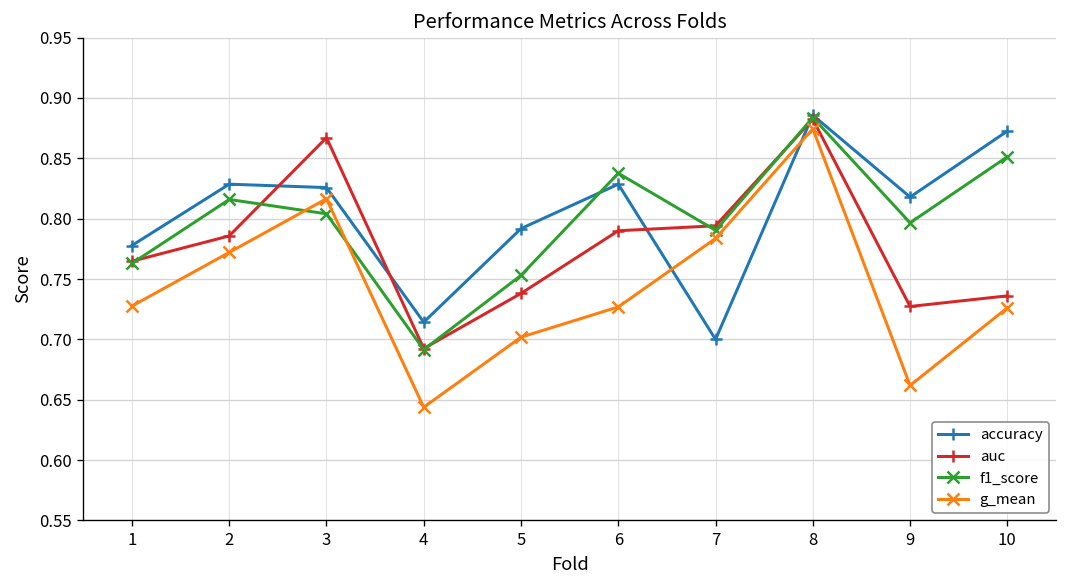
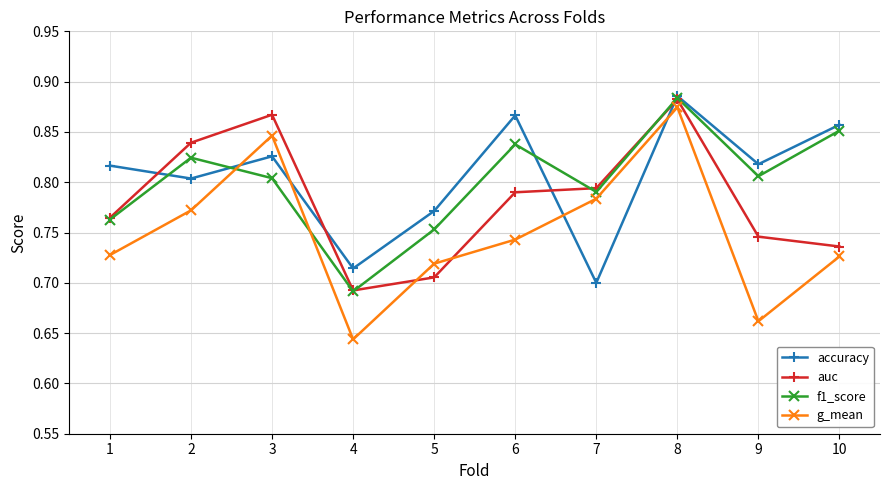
accuracy, 1: 0.778 -> 0.817
accuracy, 2: 0.829 -> 0.804
auc, 2: 0.786 -> 0.839
f1_score, 2: 0.816 -> 0.824
g_mean, 3: 0.816 -> 0.846
accuracy, 5: 0.792 -> 0.771
auc, 5: 0.738 -> 0.705
g_mean, 5: 0.702 -> 0.719
accuracy, 6: 0.829 -> 0.866
g_mean, 6: 0.727 -> 0.743
auc, 9: 0.727 -> 0.746
f1_score, 9: 0.797 -> 0.806
accuracy, 10: 0.873 -> 0.857
